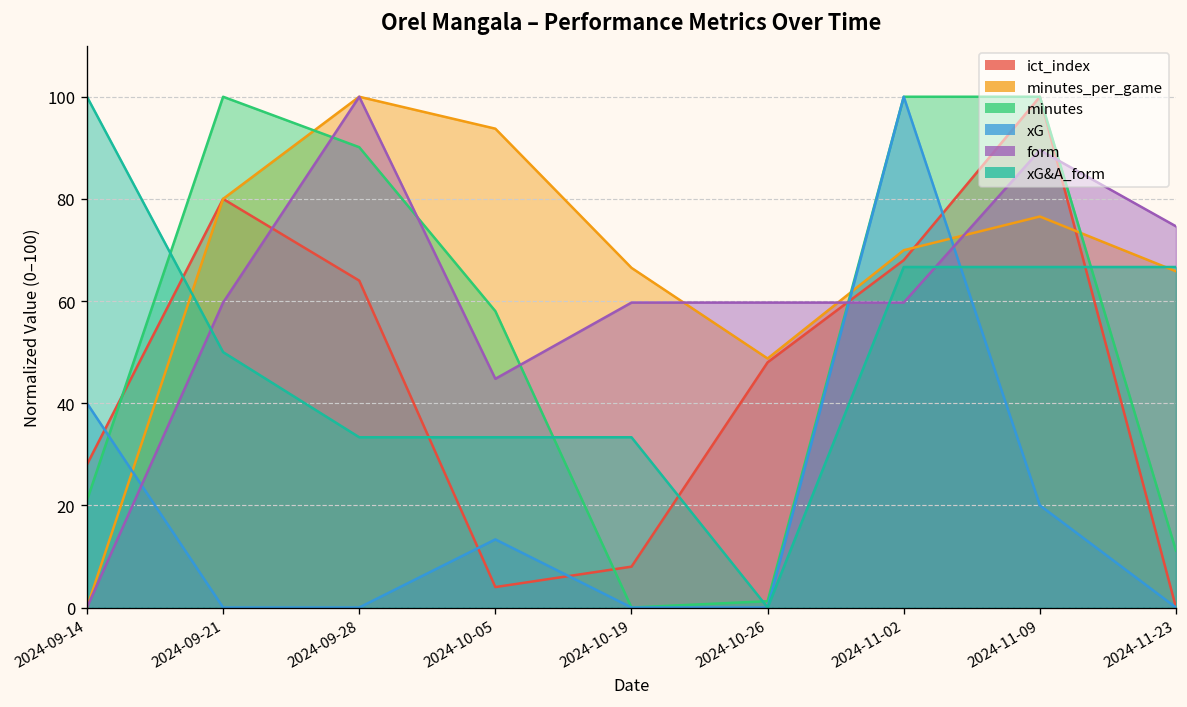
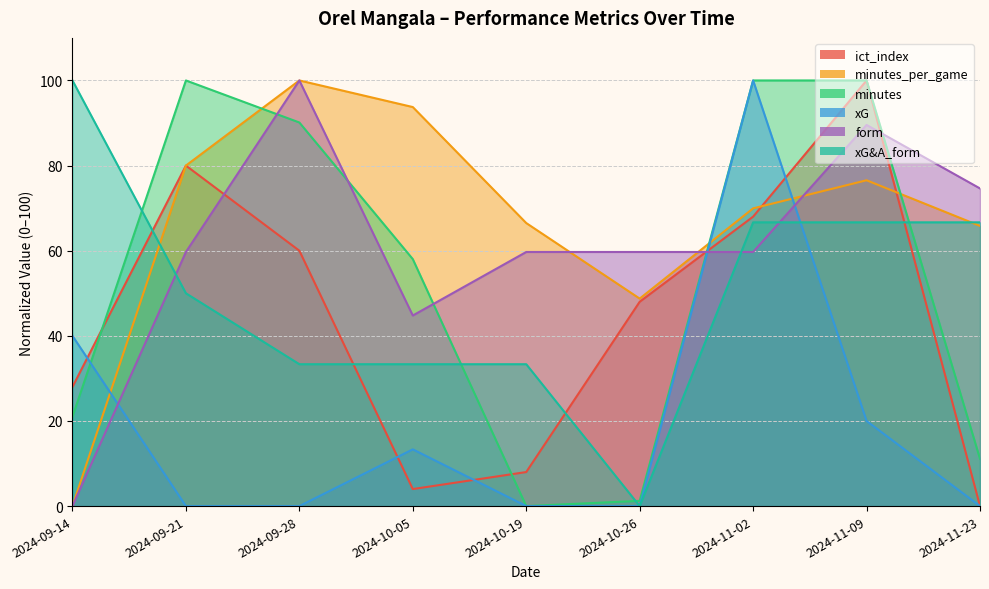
ict_index, 2024-09-28: 64 -> 60
